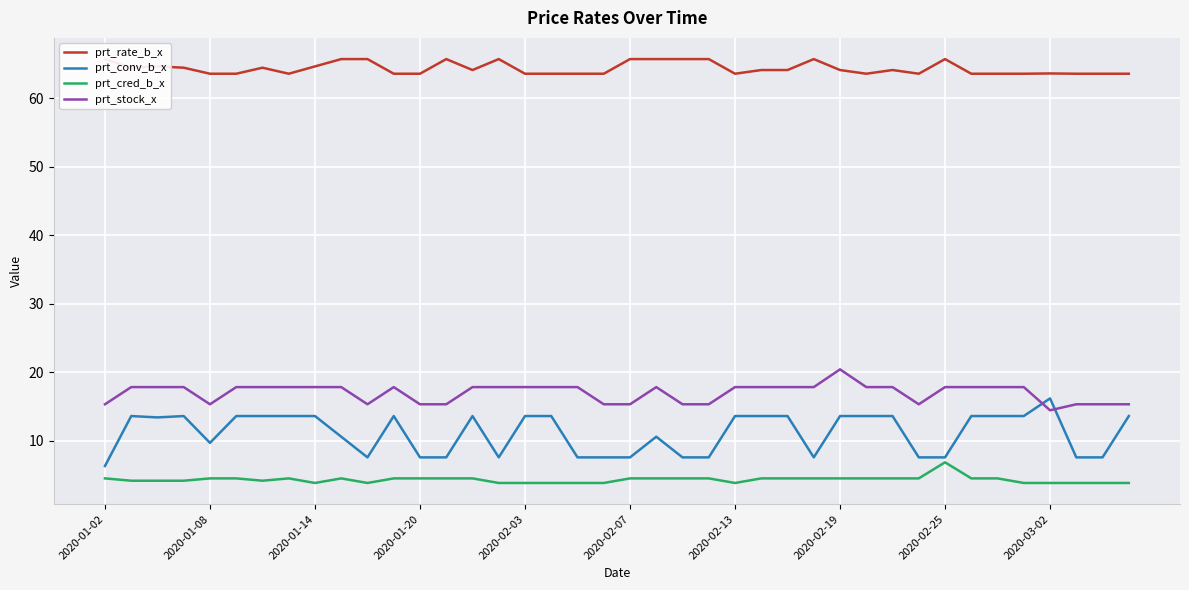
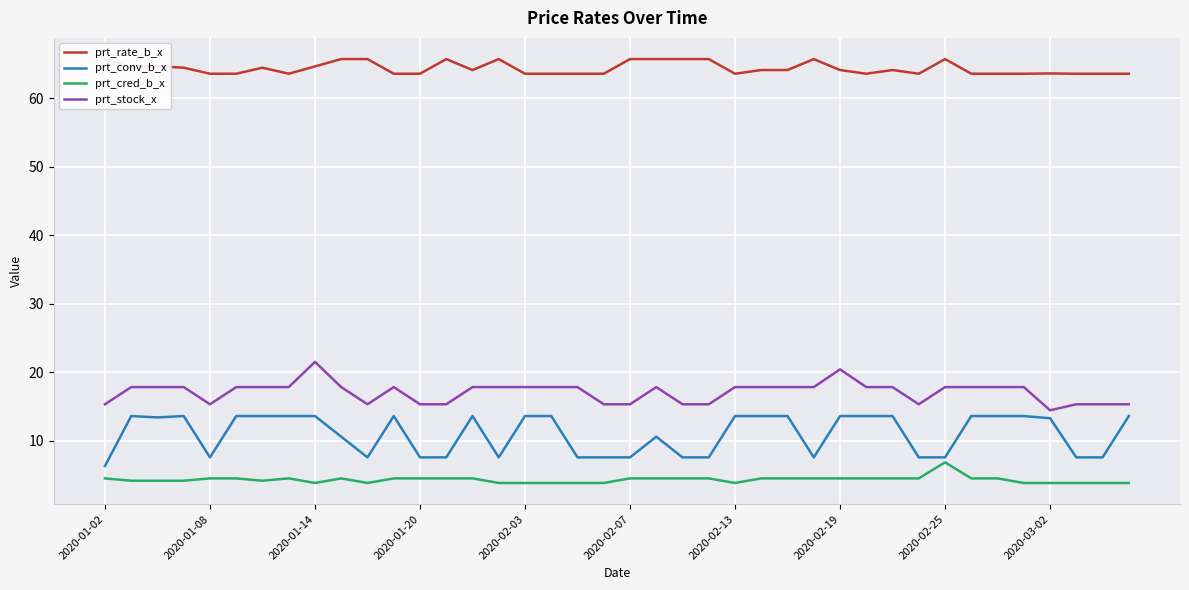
prt_conv_b_x, 2020-01-08: 10 -> 8
prt_stock_x, 2020-01-14: 18 -> 21
prt_conv_b_x, 2020-03-02: 16 -> 13
